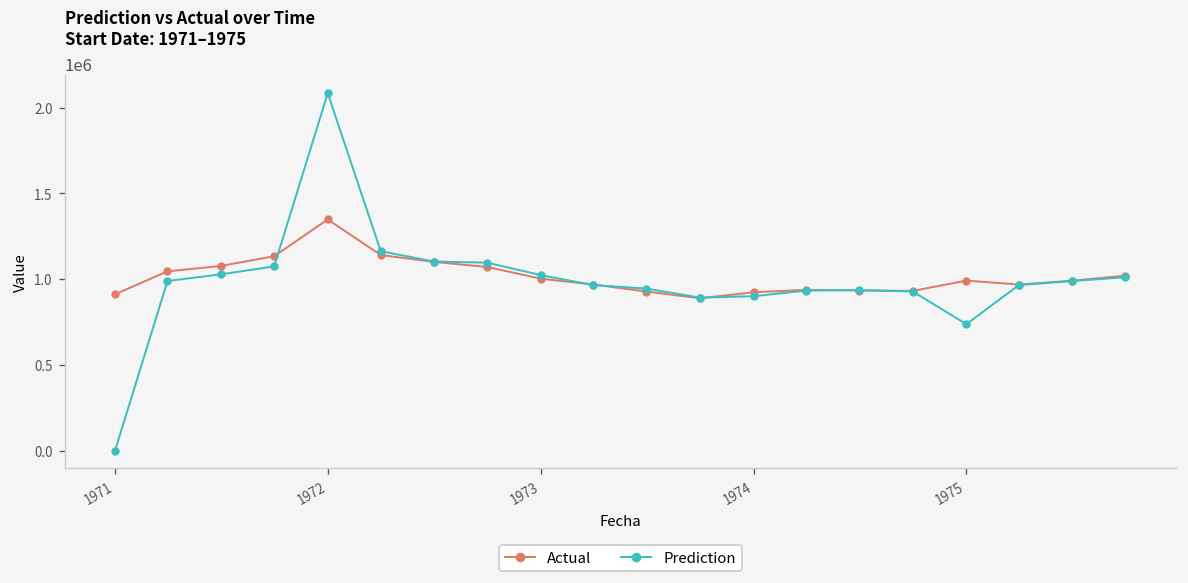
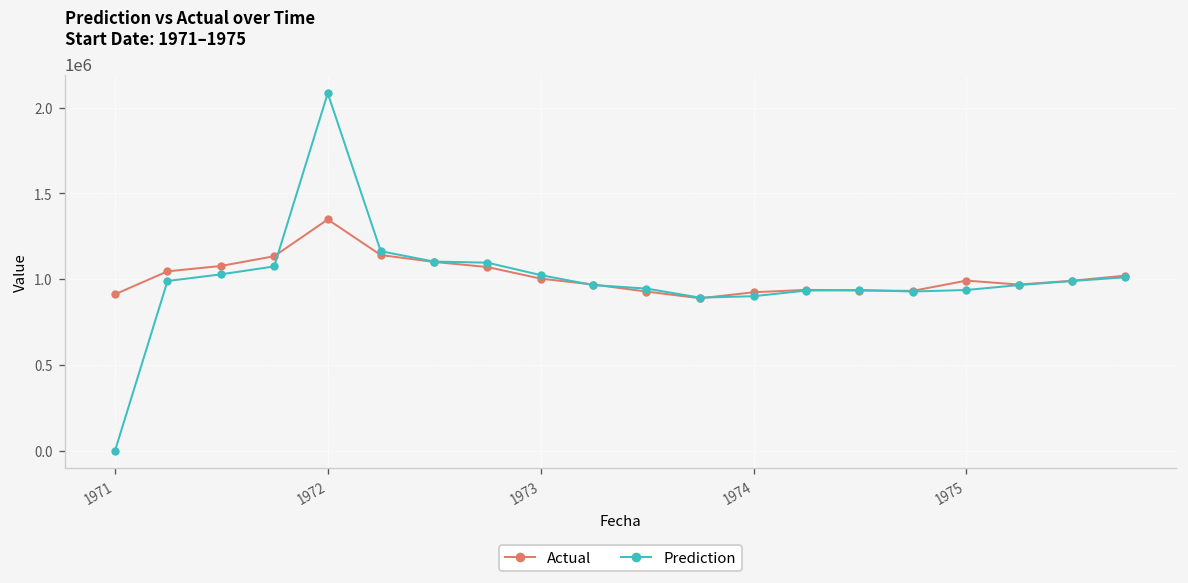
Prediction, 1975: 740000 -> 940000
